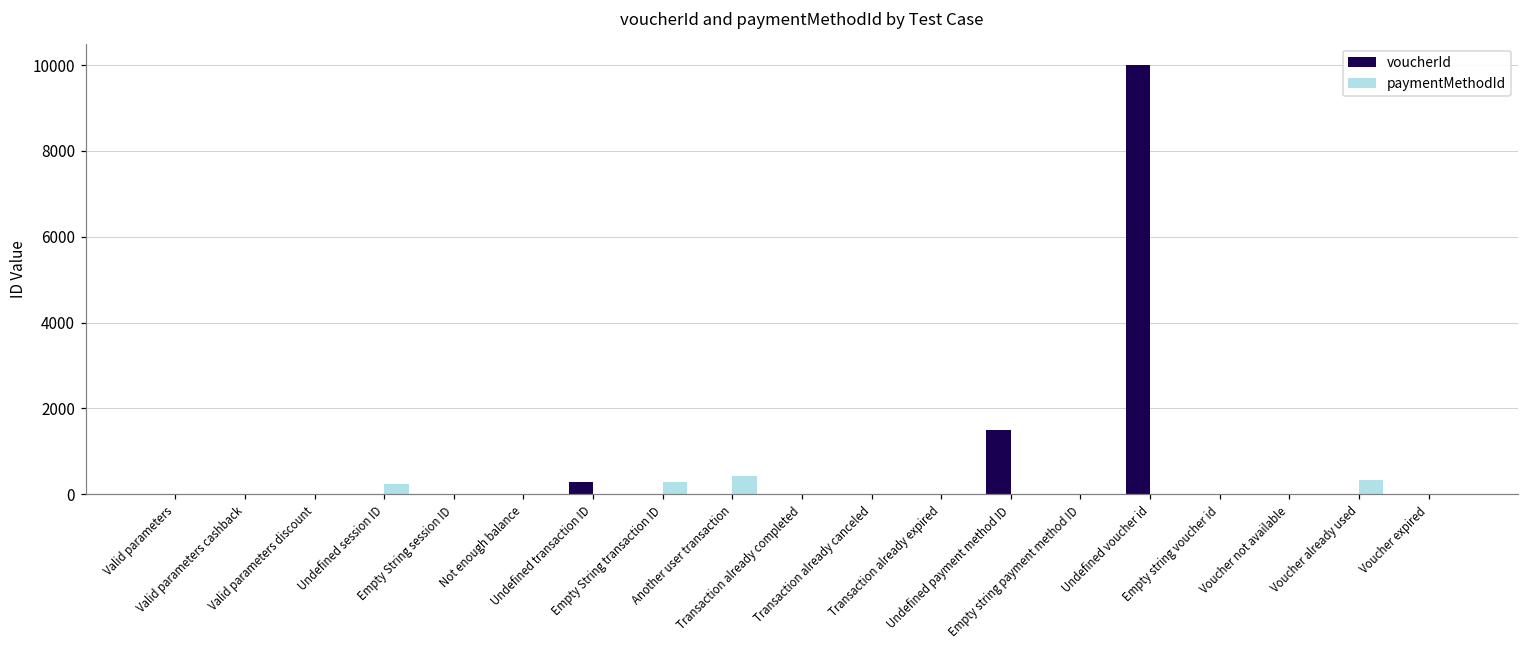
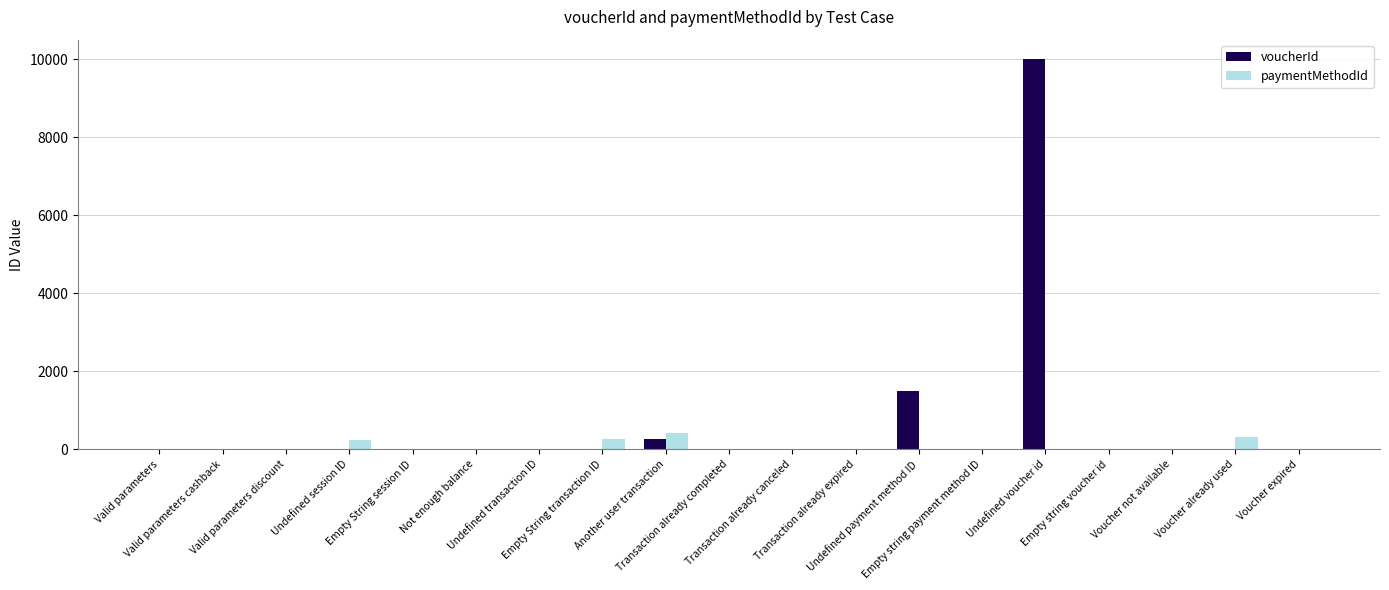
voucherId, Undefined transaction ID: 300 -> 0
voucherId, Another user transaction: 0 -> 300
